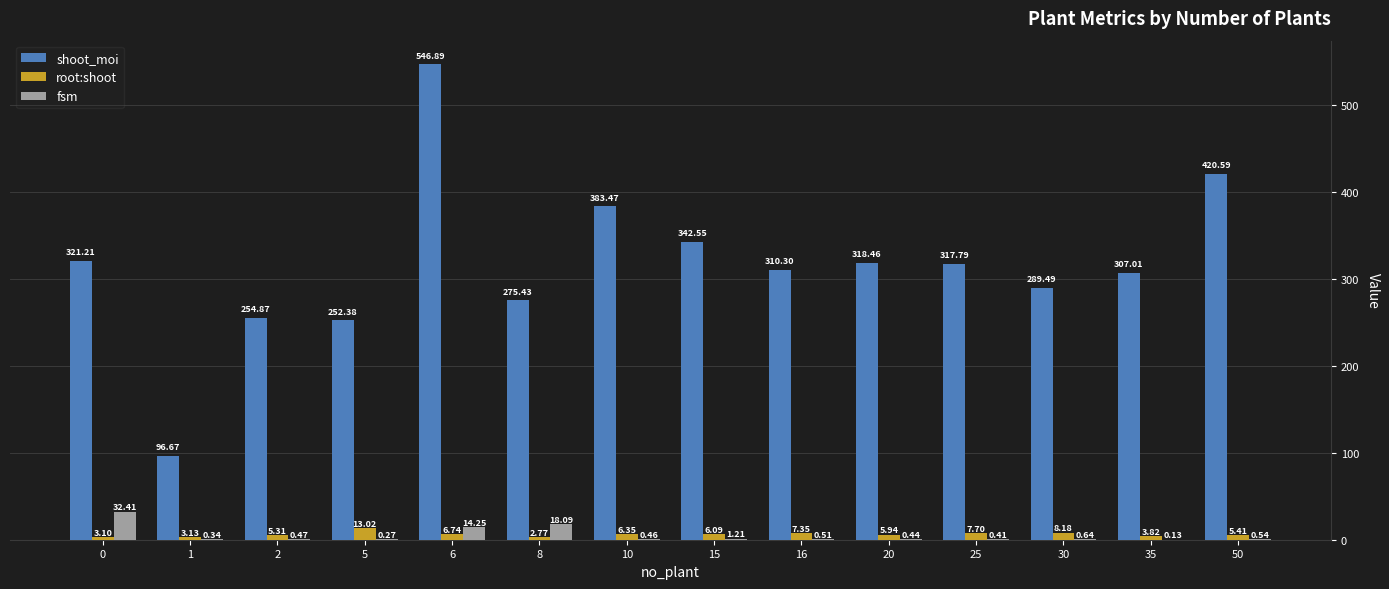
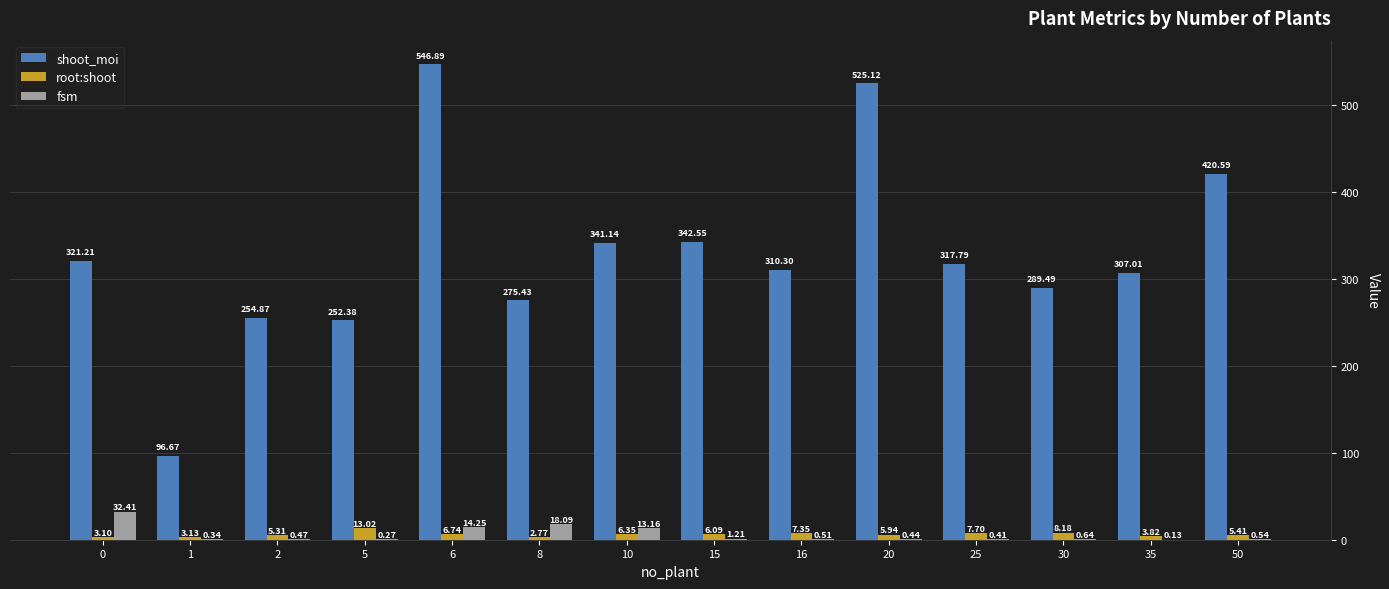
shoot_moi, 10: 383.47 -> 341.14
fsm, 10: 0.46 -> 13.16
shoot_moi, 20: 318.46 -> 525.12
